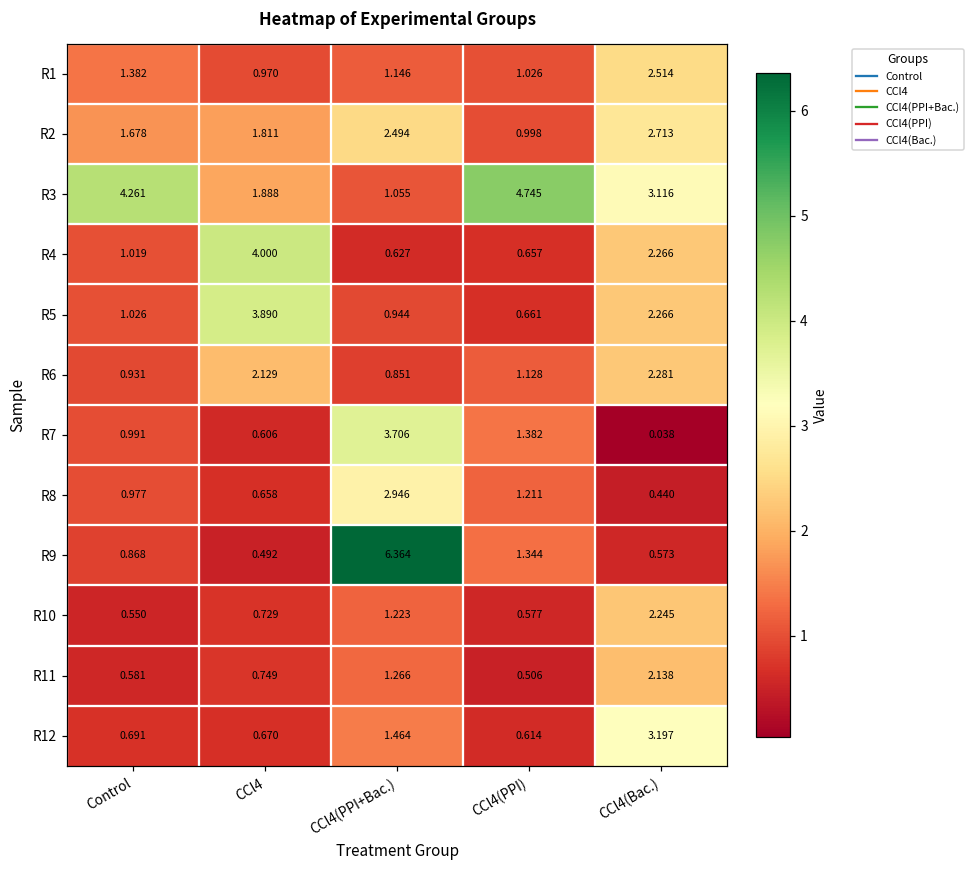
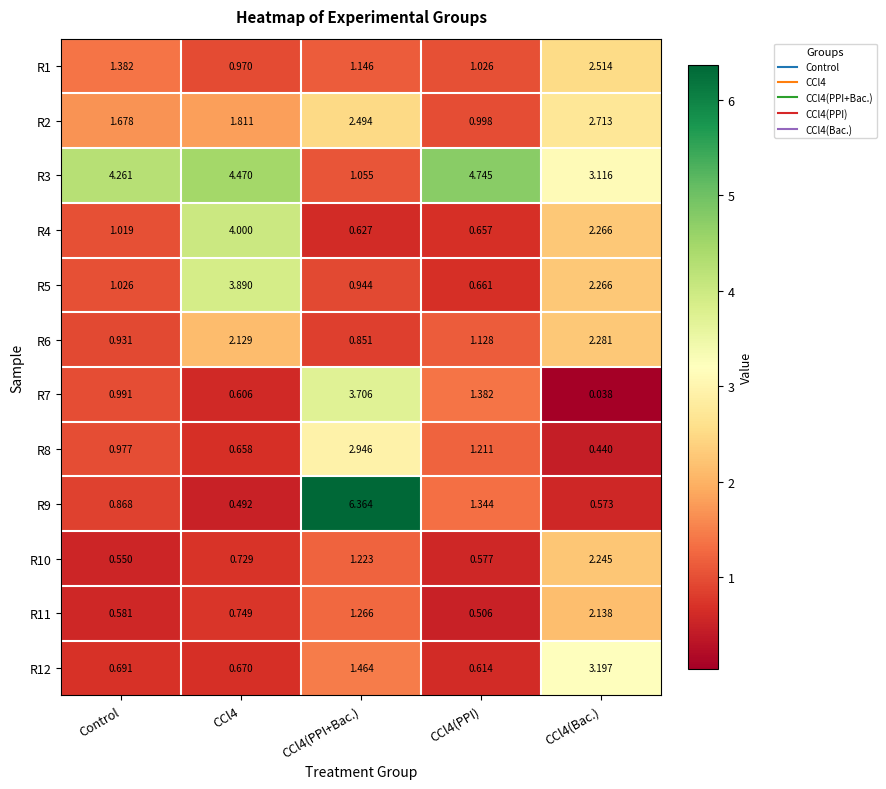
R3, CCl4: 1.888 -> 4.470
